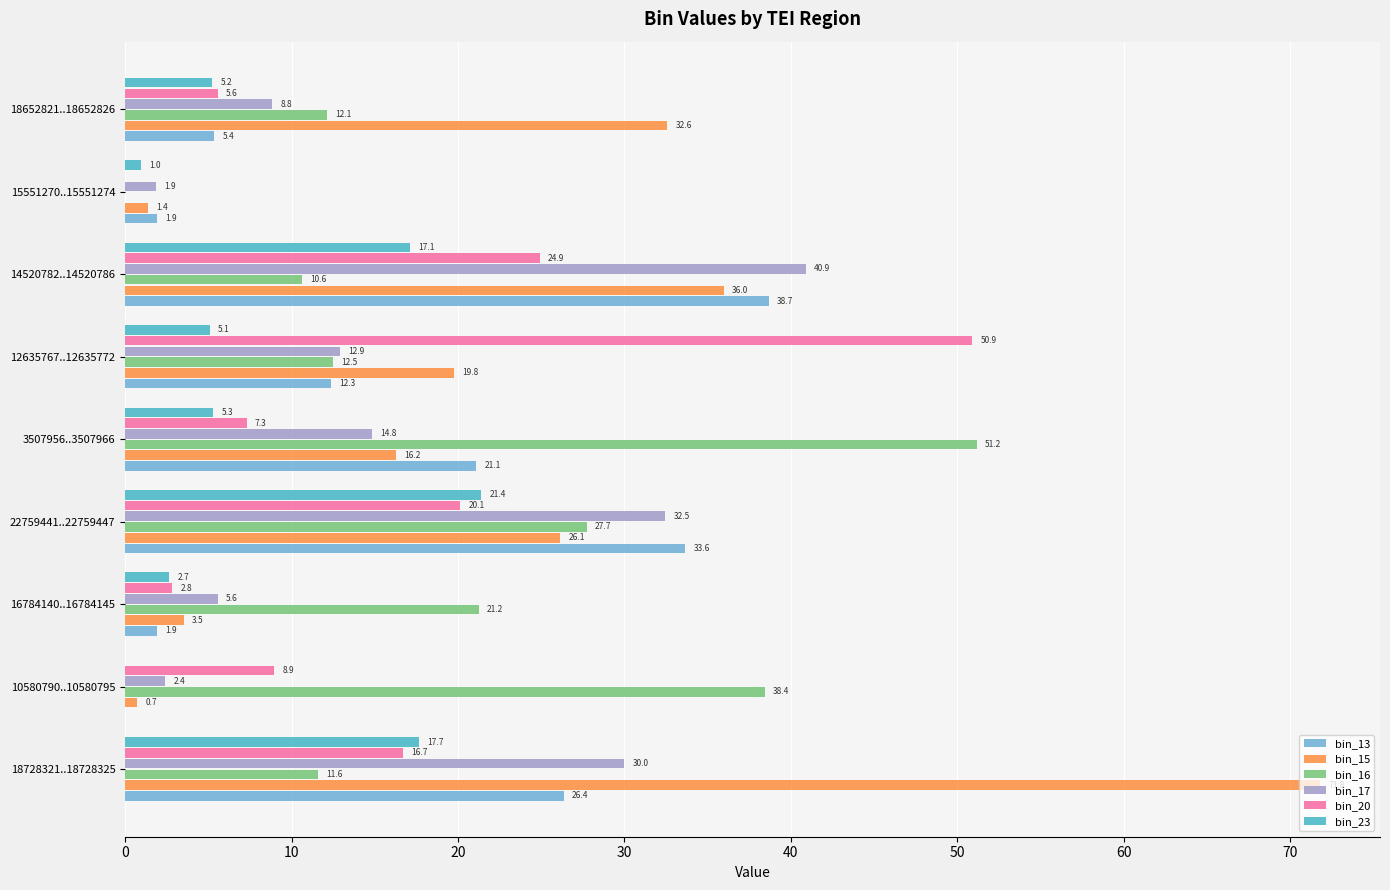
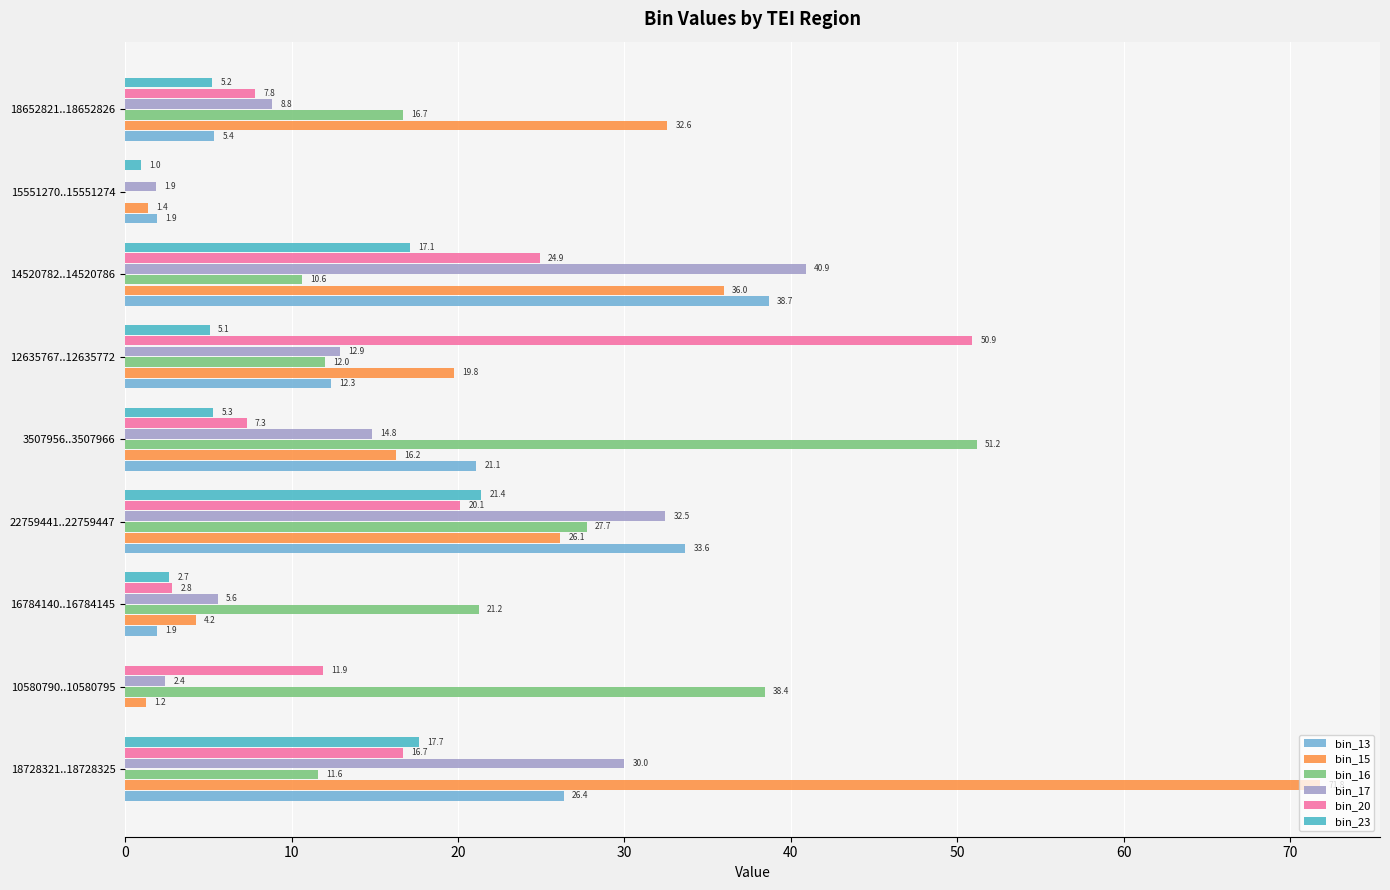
bin_20, 18652821..18652826: 5.6 -> 7.8
bin_16, 18652821..18652826: 12.1 -> 16.7
bin_16, 12635767..12635772: 12.5 -> 12.0
bin_15, 16784140..16784145: 3.5 -> 4.2
bin_20, 10580790..10580795: 8.9 -> 11.9
bin_15, 10580790..10580795: 0.7 -> 1.2
